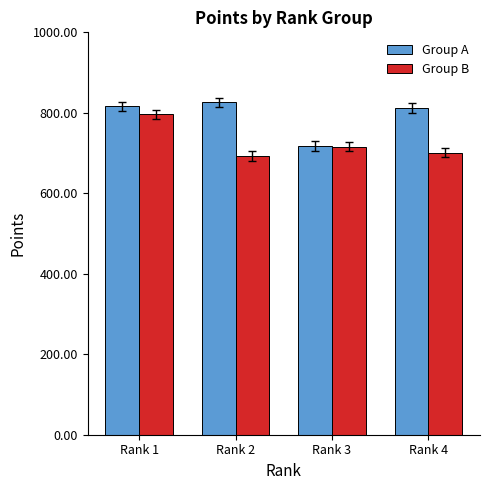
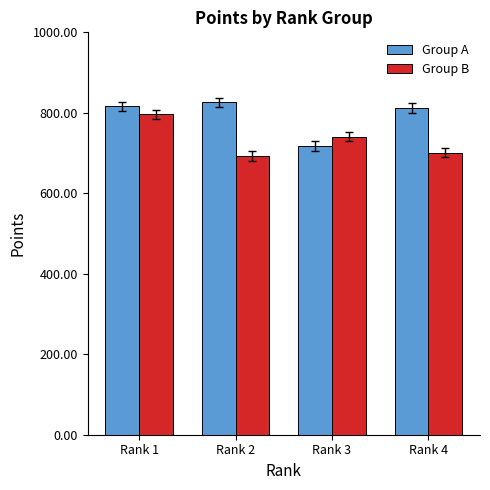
Group B, Rank 3: 720 -> 740
